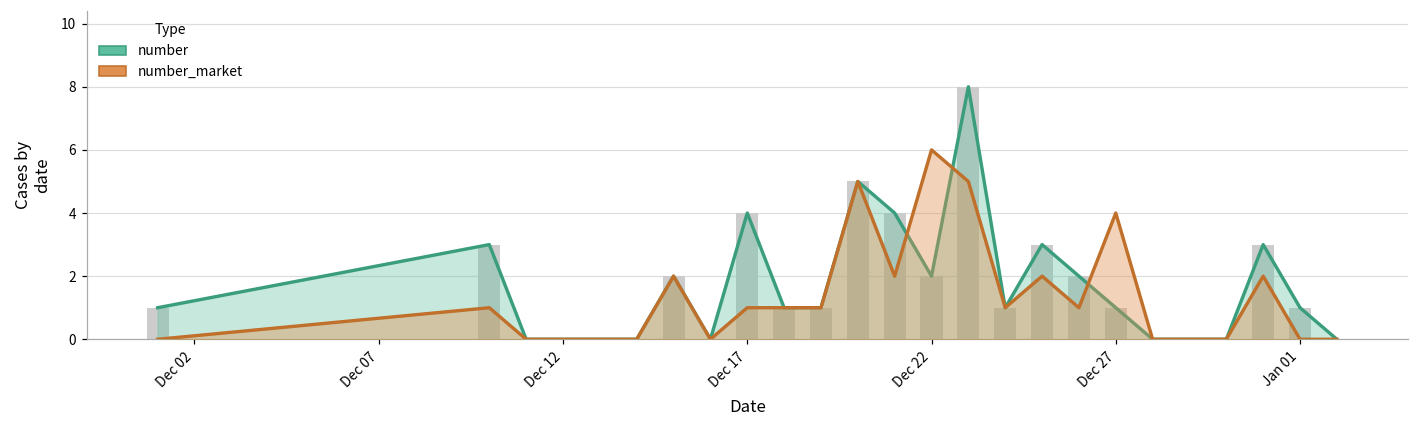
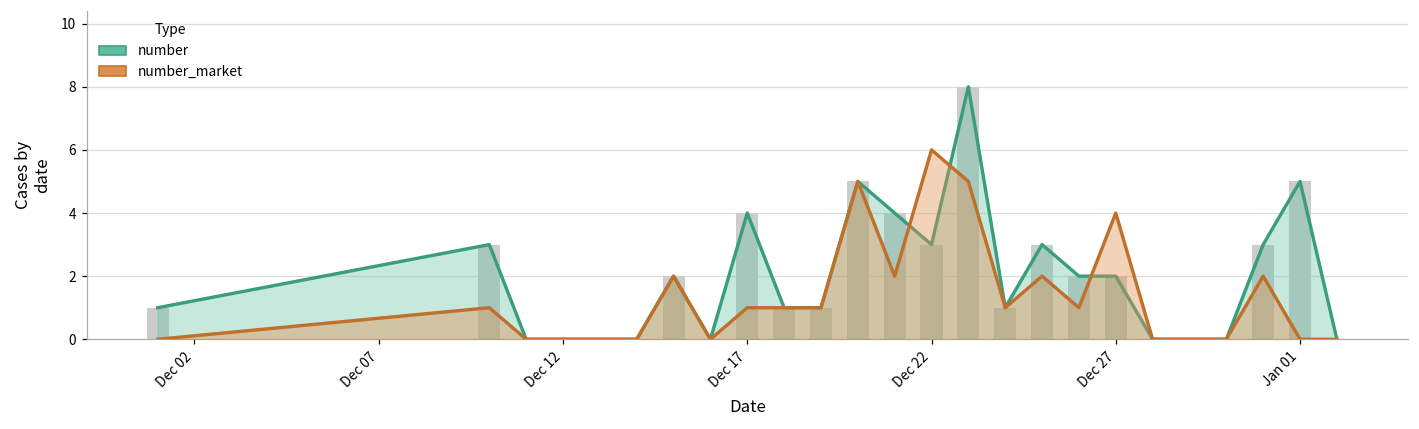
number, Dec 22: 2 -> 3
number, Dec 27: 1 -> 2
number, Jan 01: 1 -> 5
